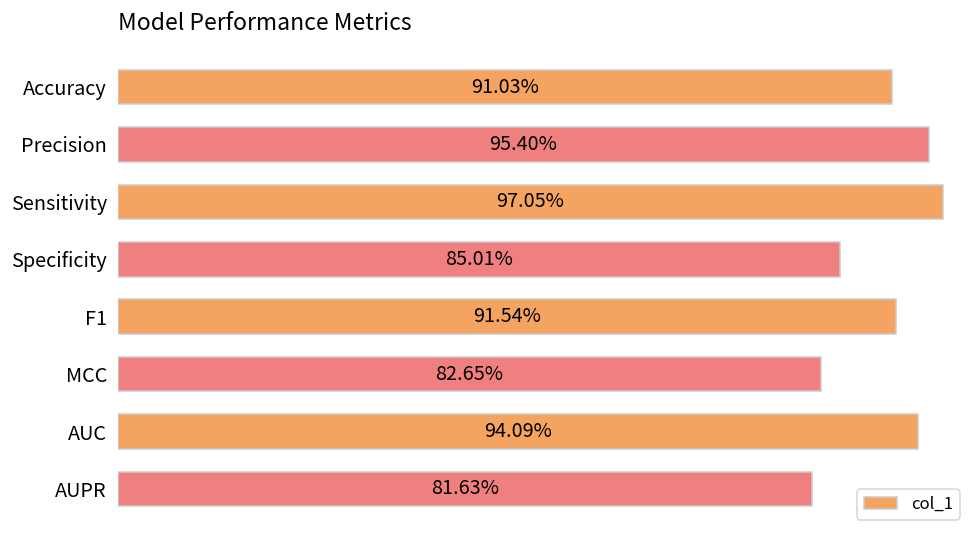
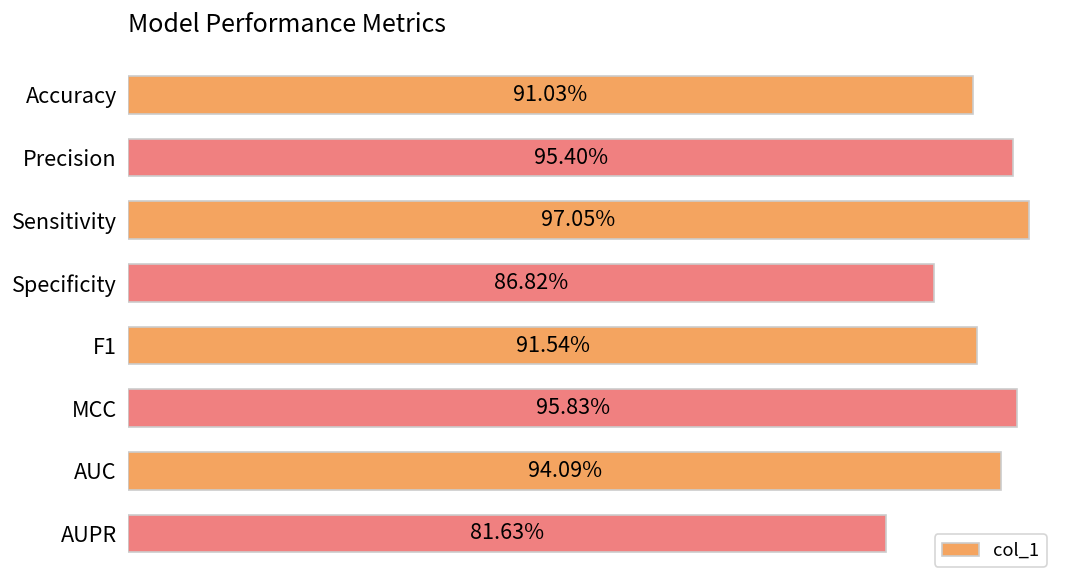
Specificity: 85.01% -> 86.82%
MCC: 82.65% -> 95.83%
